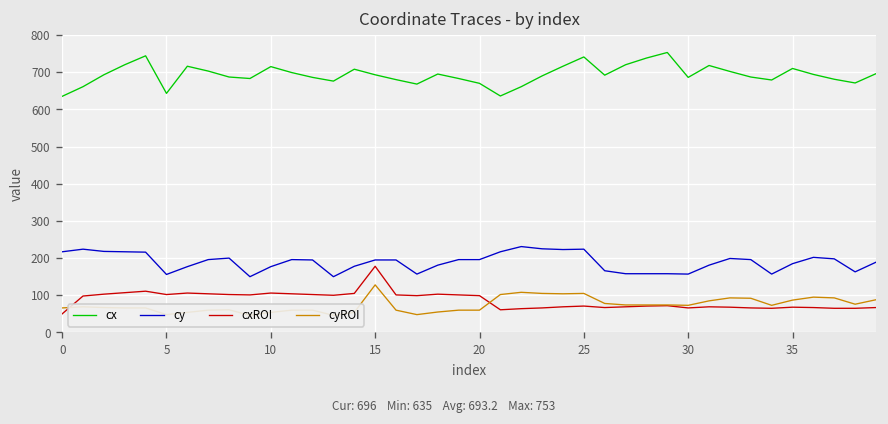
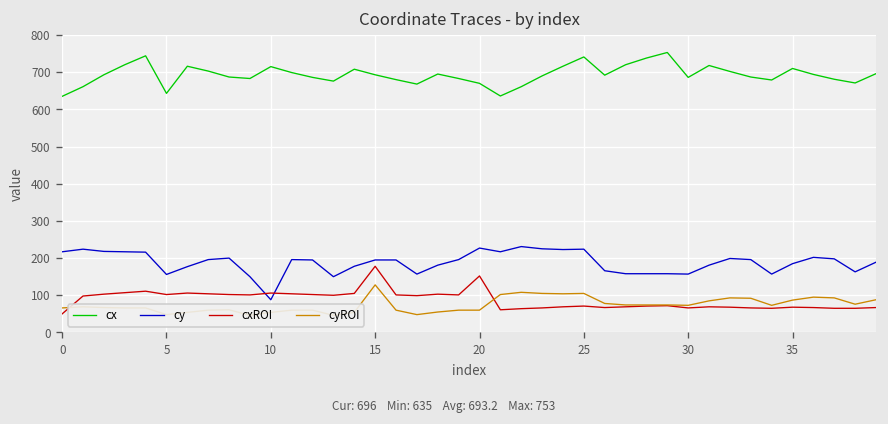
cy, 10: 180 -> 90
cy, 20: 200 -> 230
cxROI, 20: 100 -> 150
